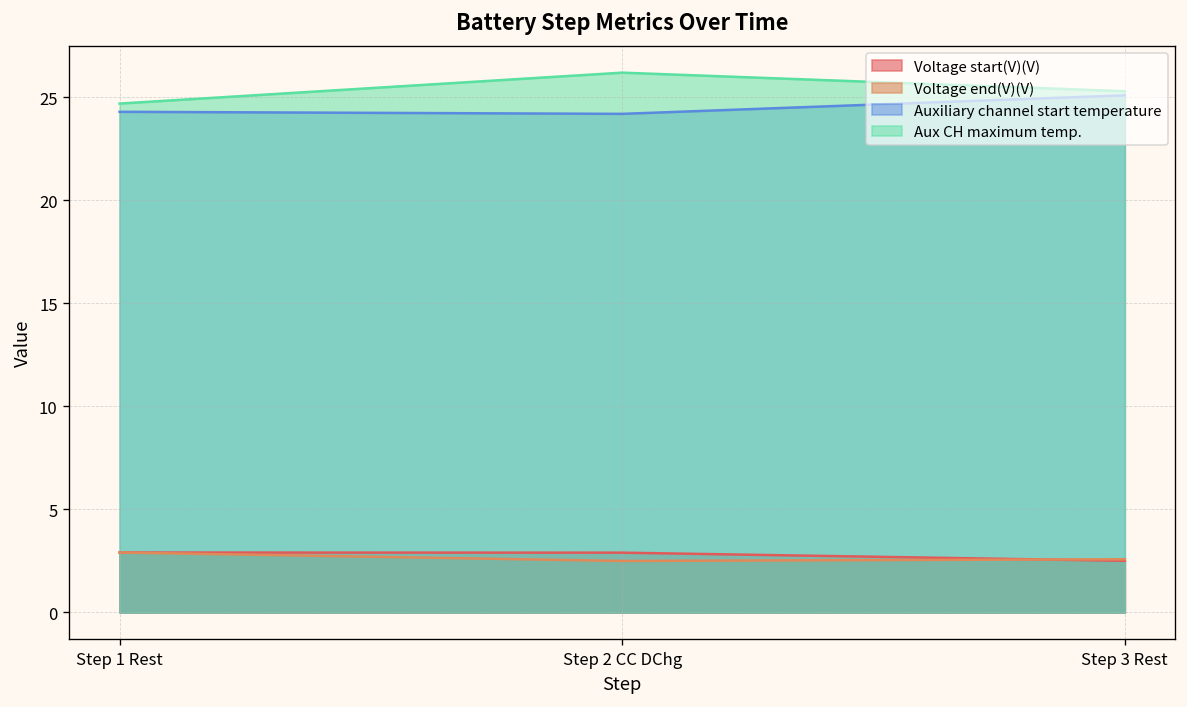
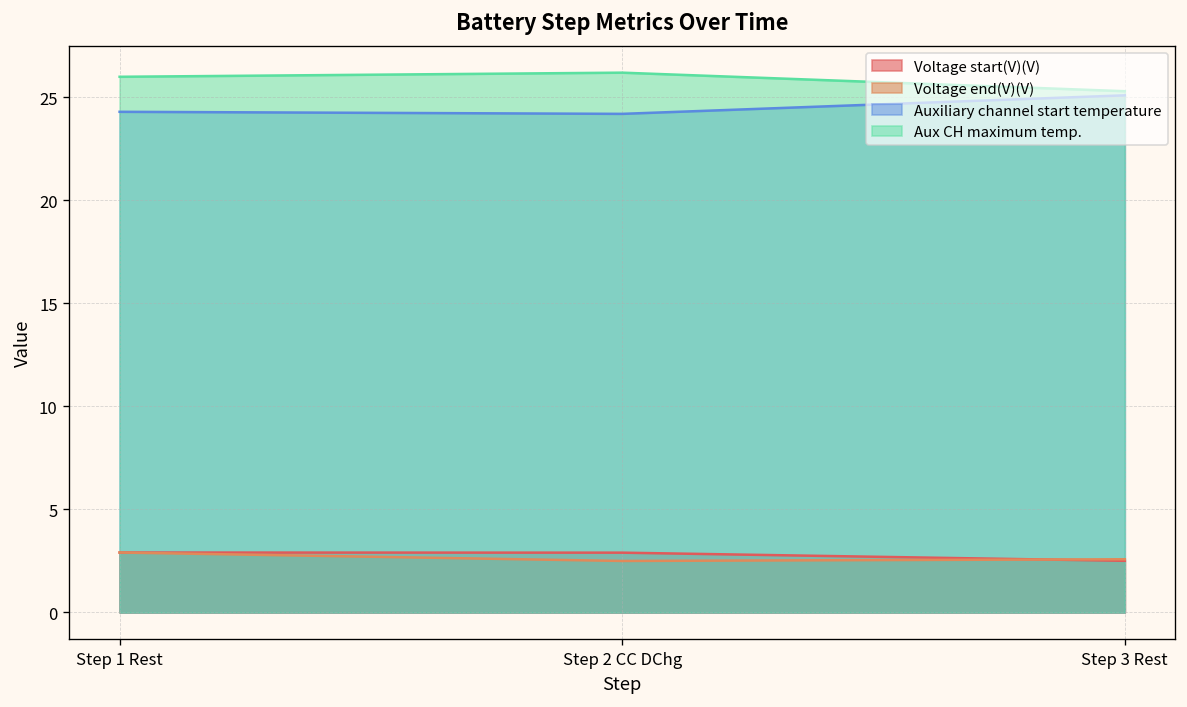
Battery Step Metrics Over Time, Aux CH maximum temp., Step 1 Rest: 24.7 -> 26.0
